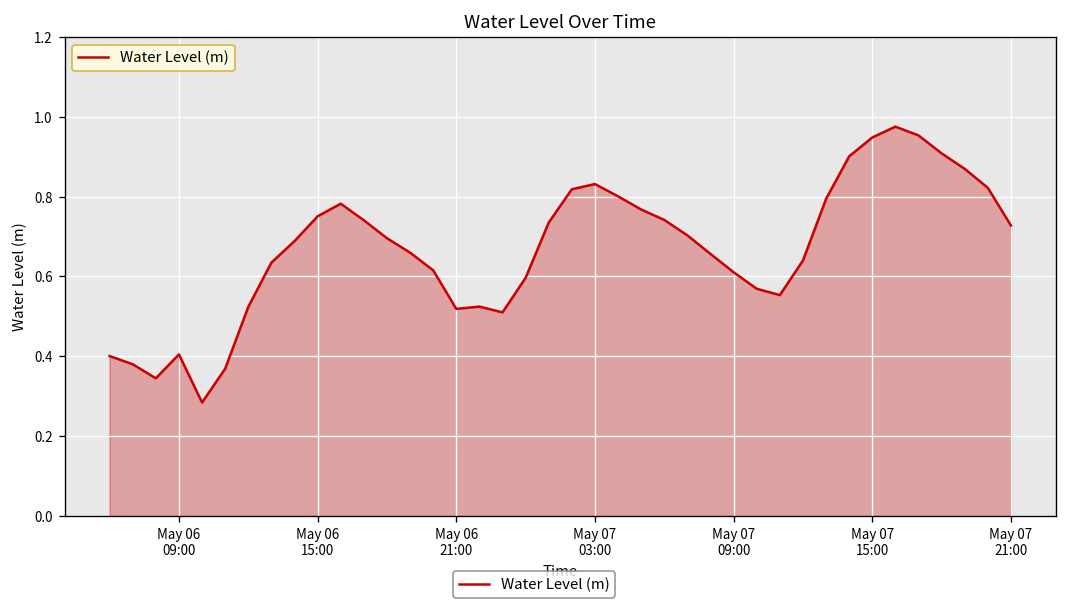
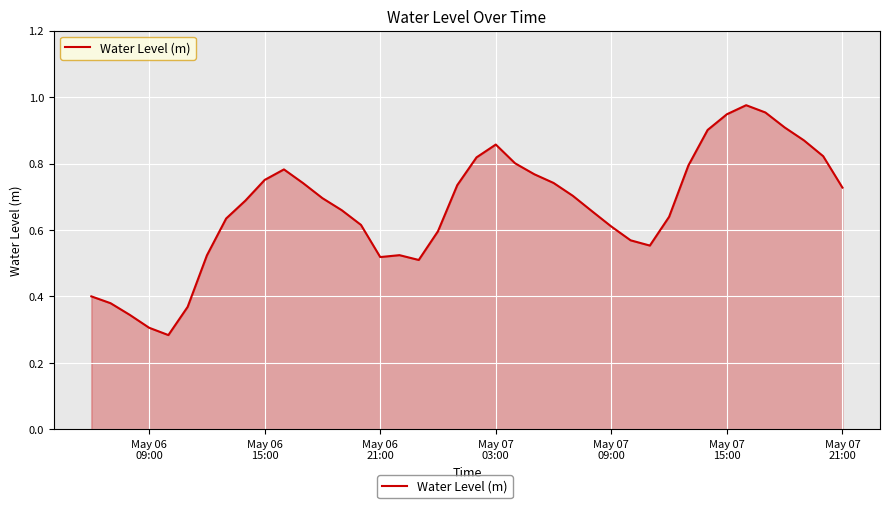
May 06 09:00: 0.40 -> 0.31
May 07 03:00: 0.83 -> 0.86
